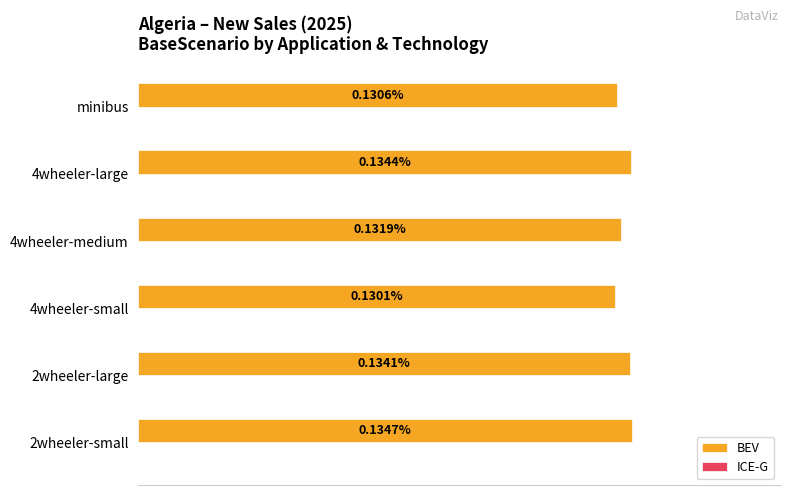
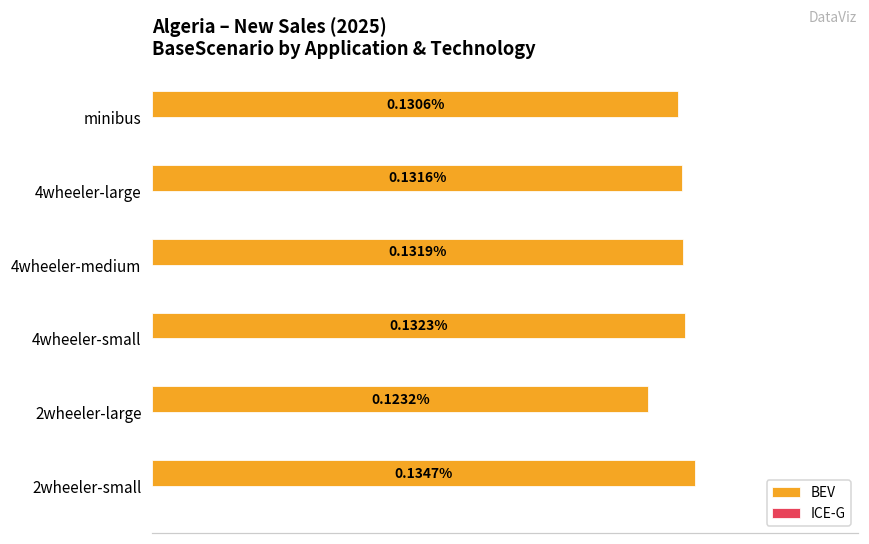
BEV, 4wheeler-large: 0.1344% -> 0.1316%
BEV, 4wheeler-small: 0.1301% -> 0.1323%
BEV, 2wheeler-large: 0.1341% -> 0.1232%
